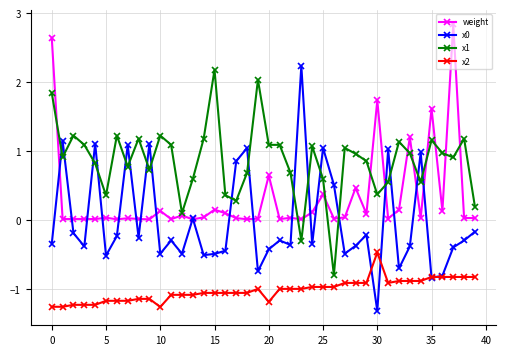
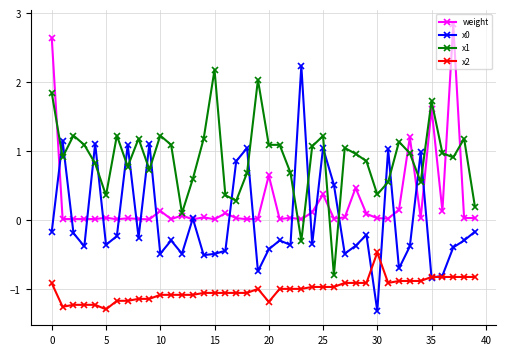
x0, 0: -0.3 -> -0.2
x2, 0: -1.3 -> -0.9
x0, 5: -0.5 -> -0.4
x2, 5: -1.2 -> -1.3
x2, 10: -1.3 -> -1.1
weight, 15: 0.2 -> 0.0
x1, 25: 0.6 -> 1.2
weight, 30: 1.7 -> 0.0
x1, 35: 1.2 -> 1.7
